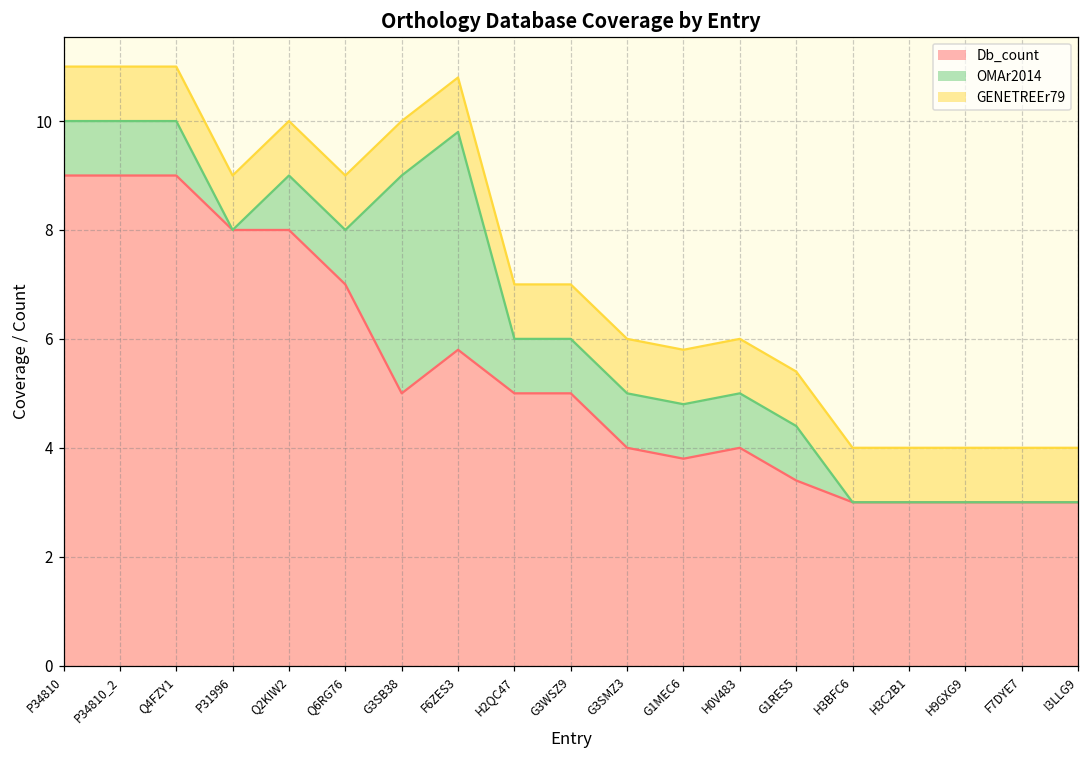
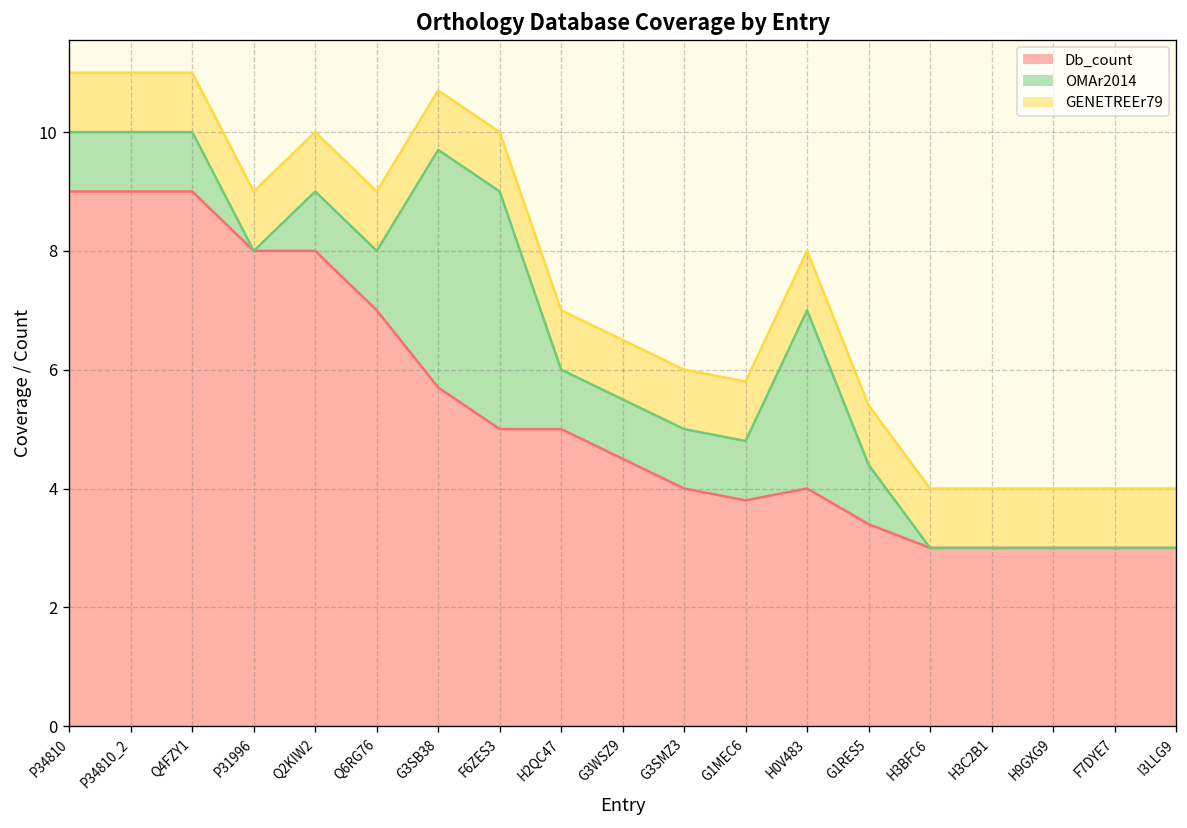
Db_count, G3SB38: 5.0 -> 5.7
Db_count, F6ZES3: 5.8 -> 5.0
Db_count, G3WSZ9: 5.0 -> 4.5
OMAr2014, H0V483: 1 -> 3
